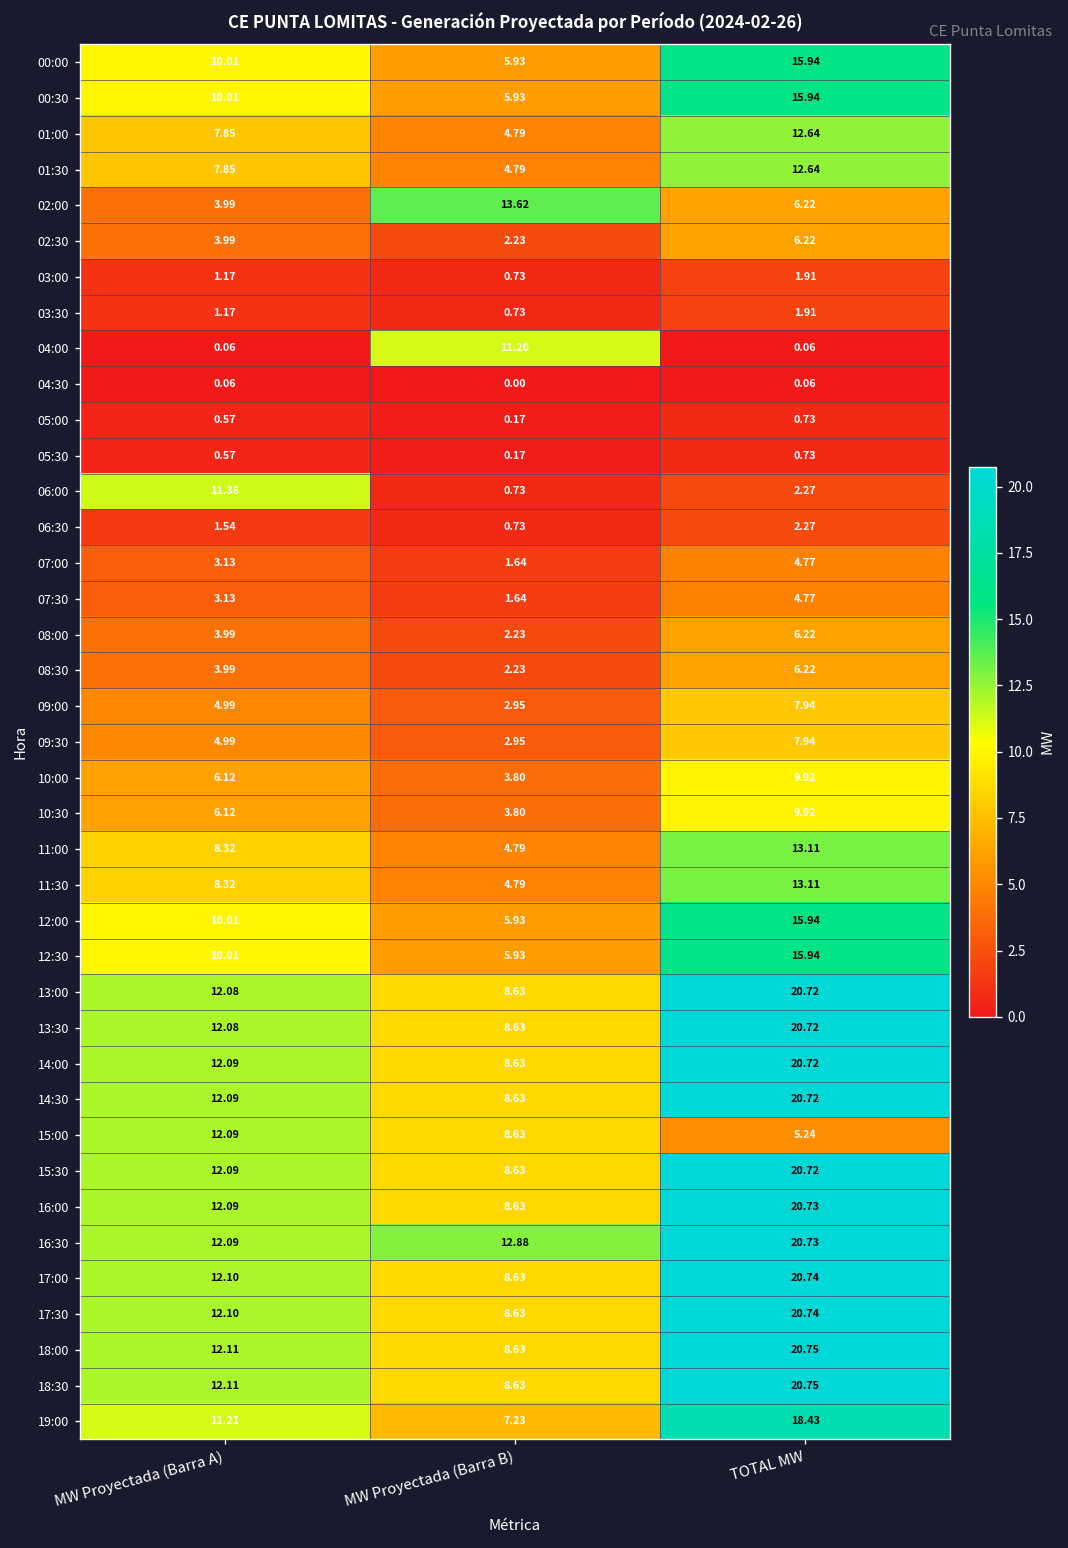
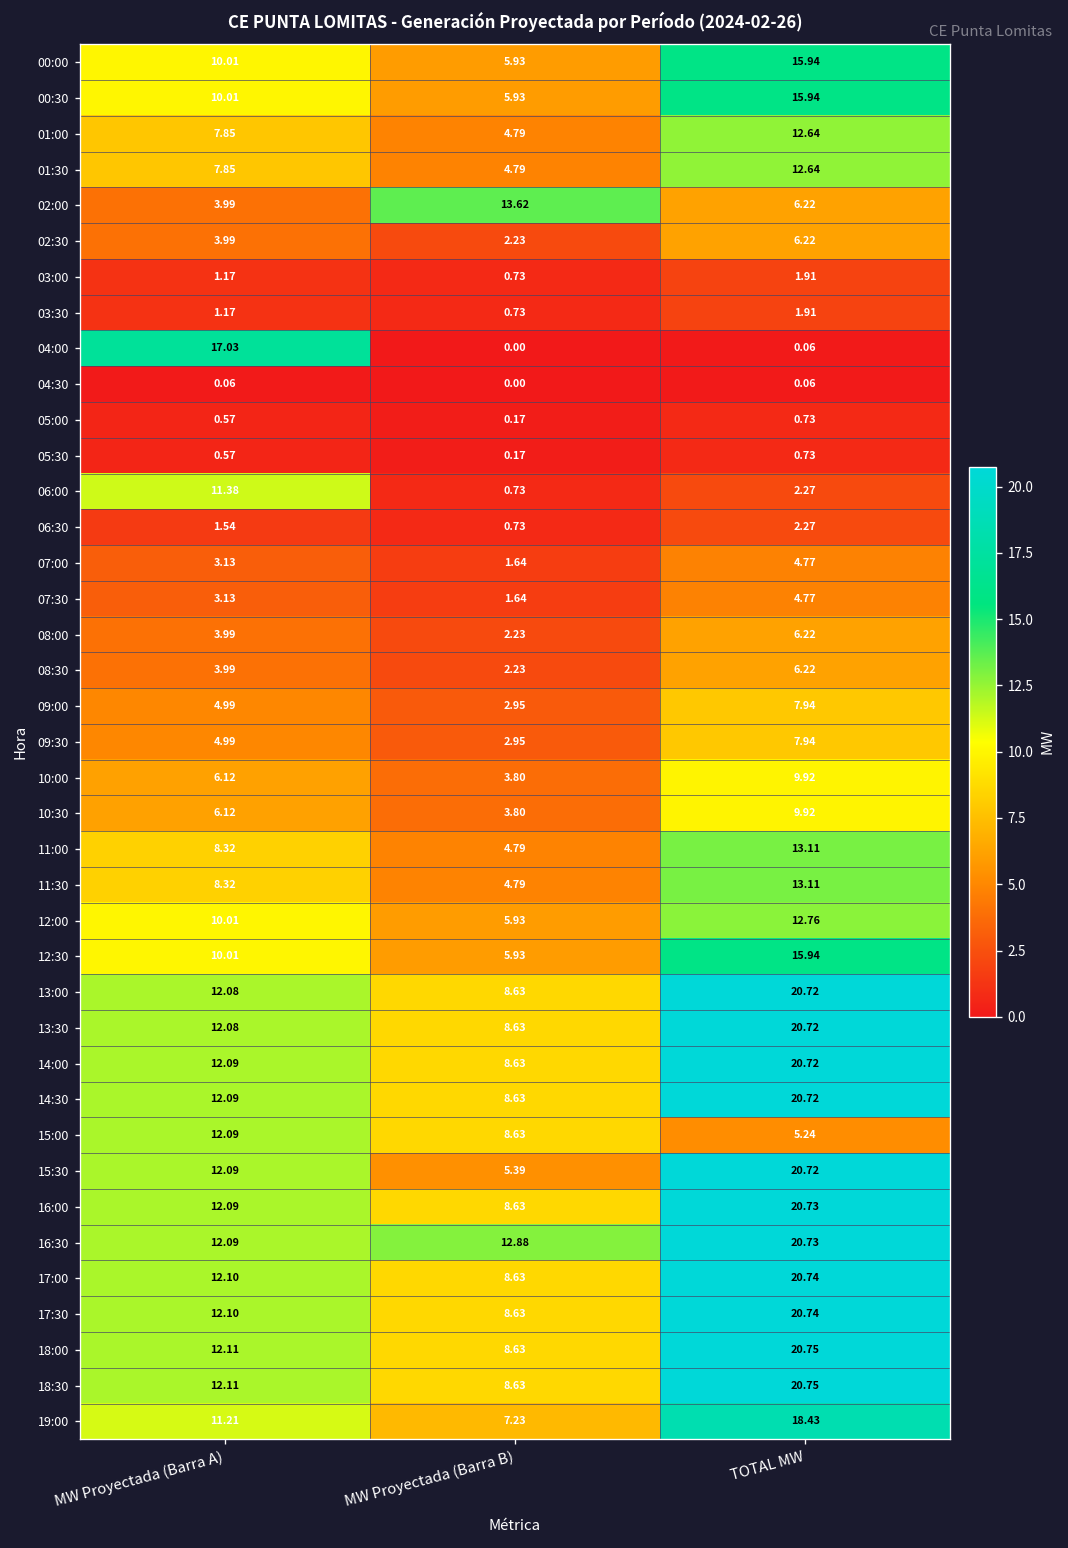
04:00, MW Proyectada (Barra A): 0.06 -> 17.03
04:00, MW Proyectada (Barra B): 11.20 -> 0.00
12:00, TOTAL MW: 15.94 -> 12.76
15:30, MW Proyectada (Barra B): 8.63 -> 5.39
